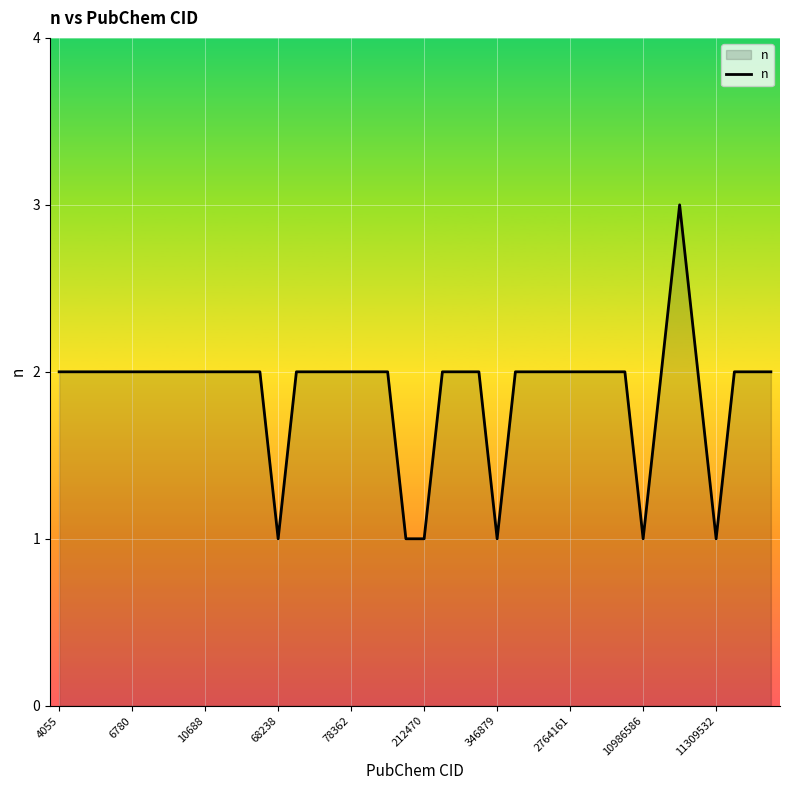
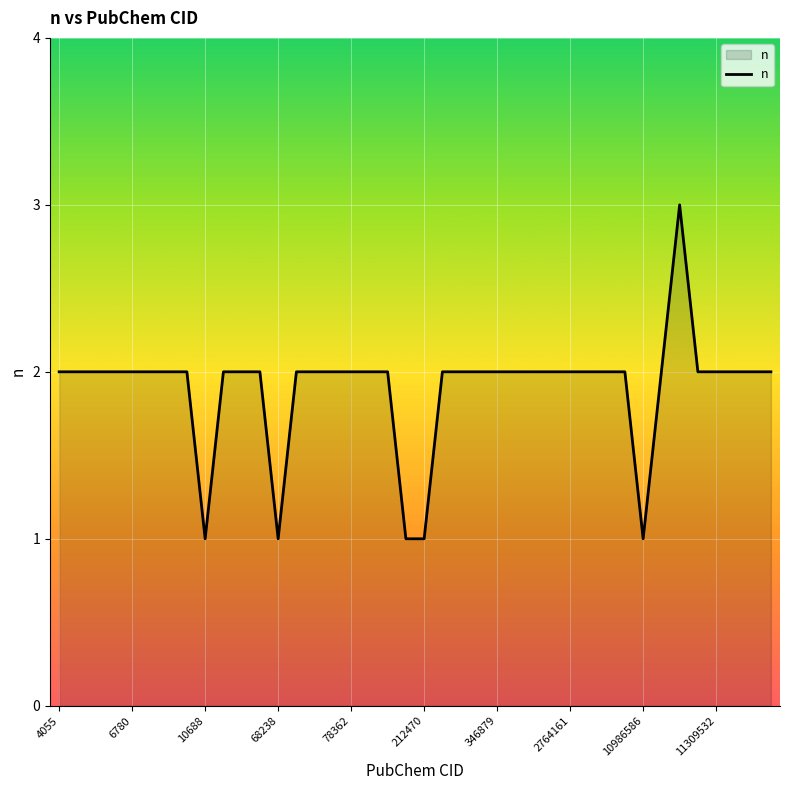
10688: 2 -> 1
346879: 1 -> 2
11309532: 1 -> 2
